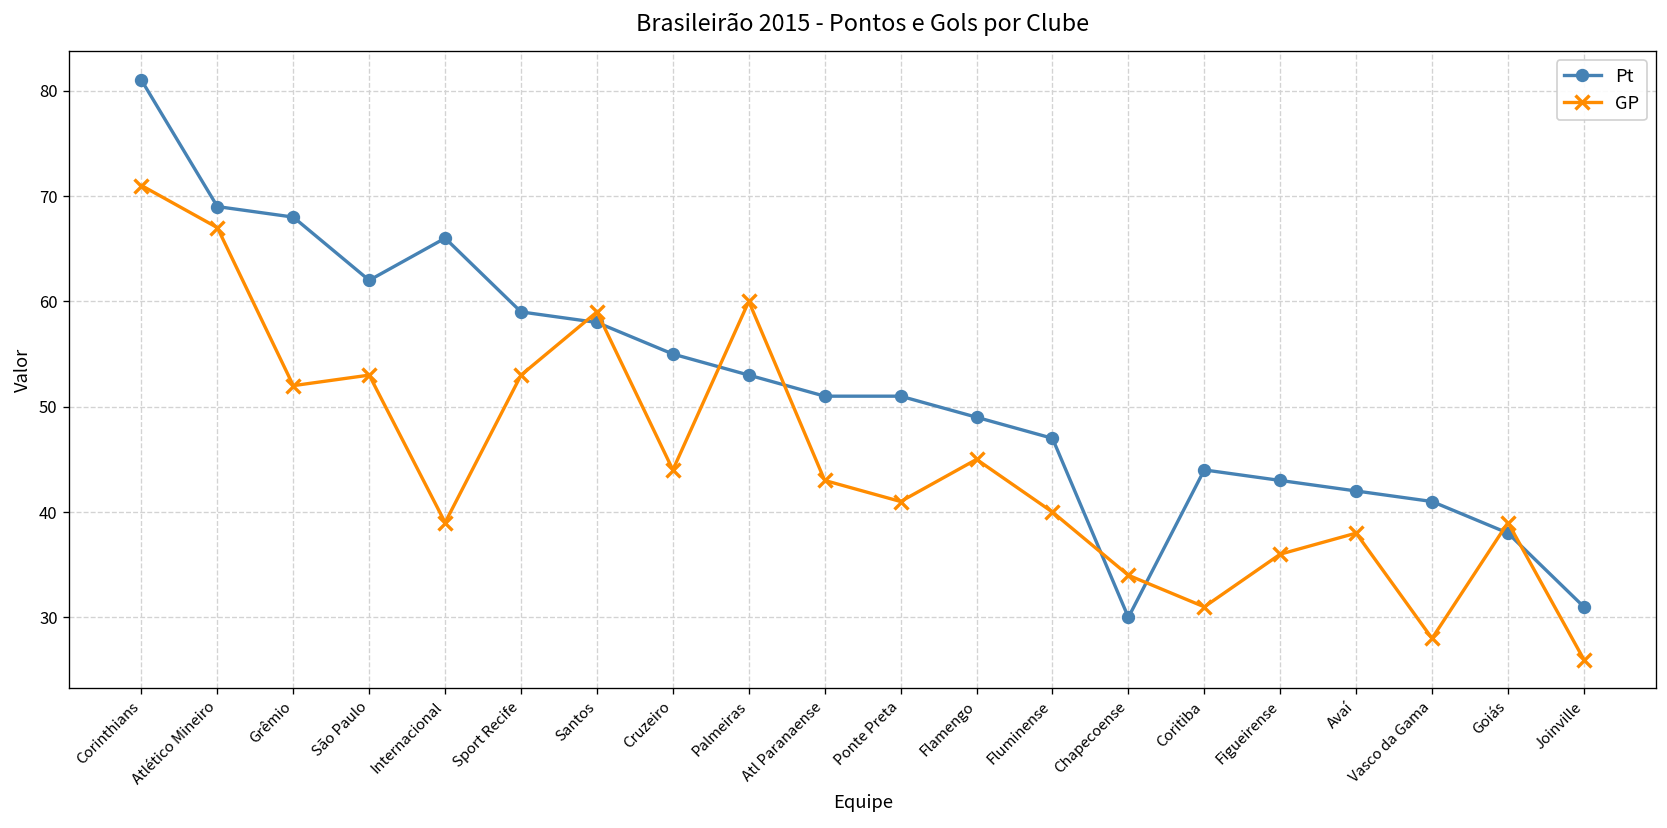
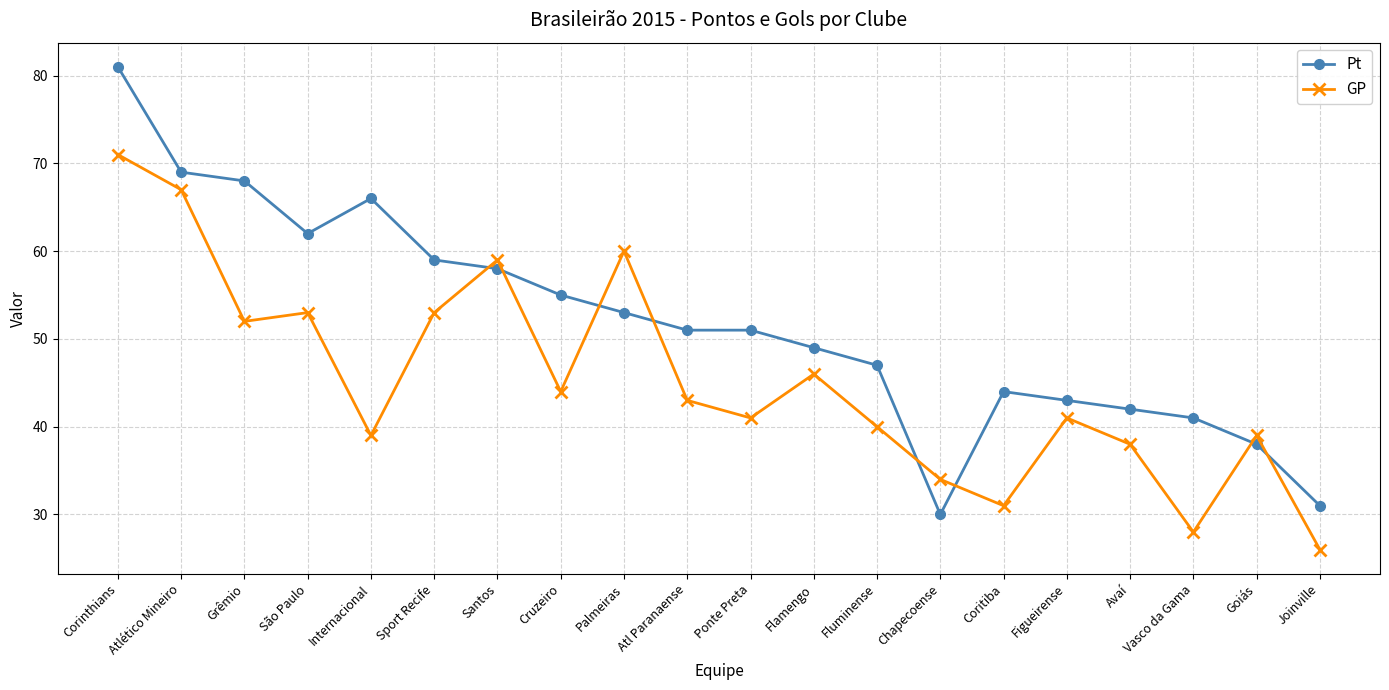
GP, Flamengo: 45 -> 46
GP, Figueirense: 36 -> 41
